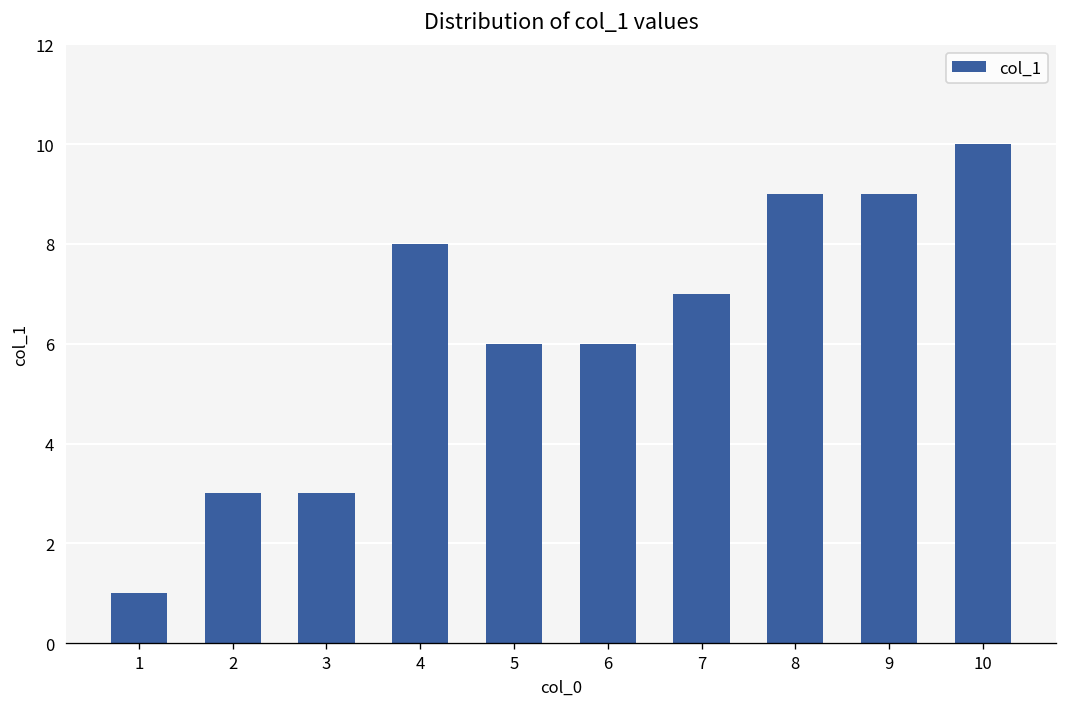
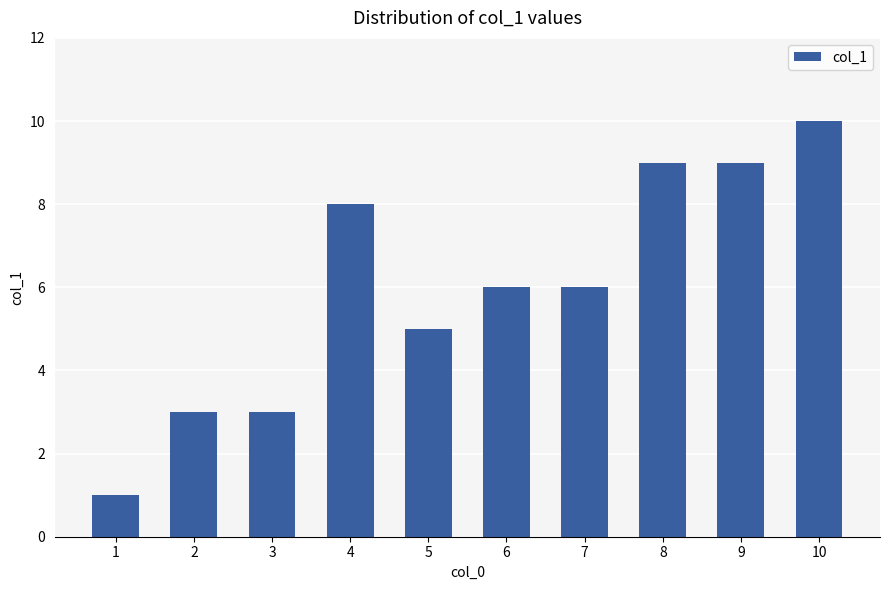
5: 6 -> 5
7: 7 -> 6
